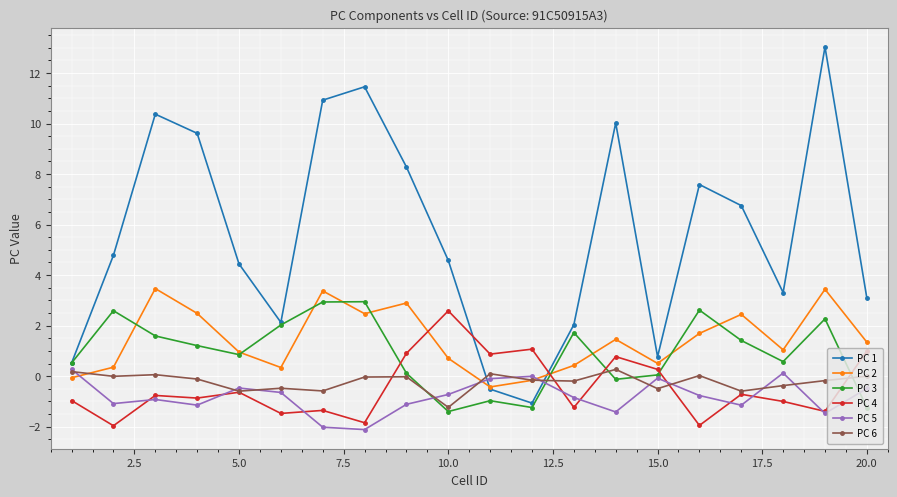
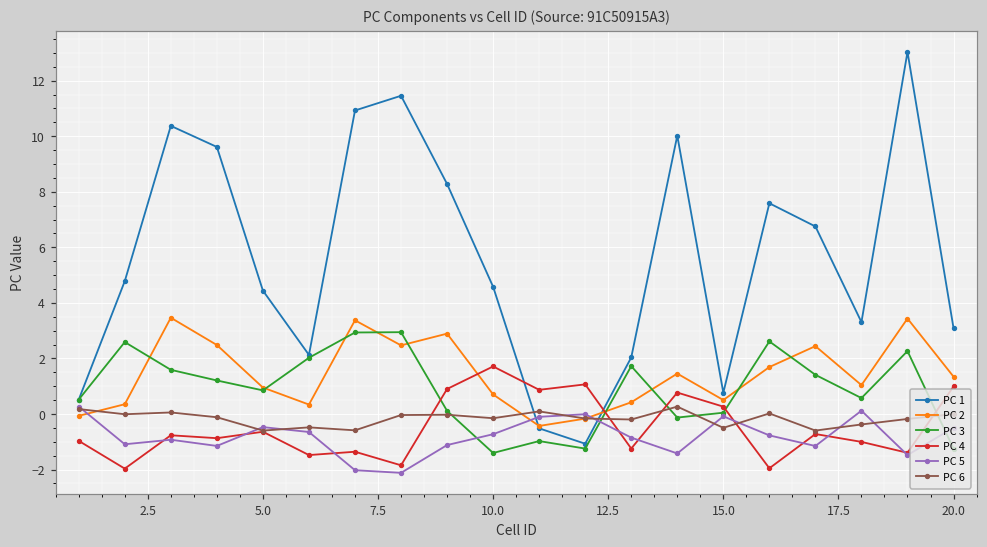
PC 4, 10.0: 2.6 -> 1.7
PC 6, 10.0: -1.2 -> -0.2
